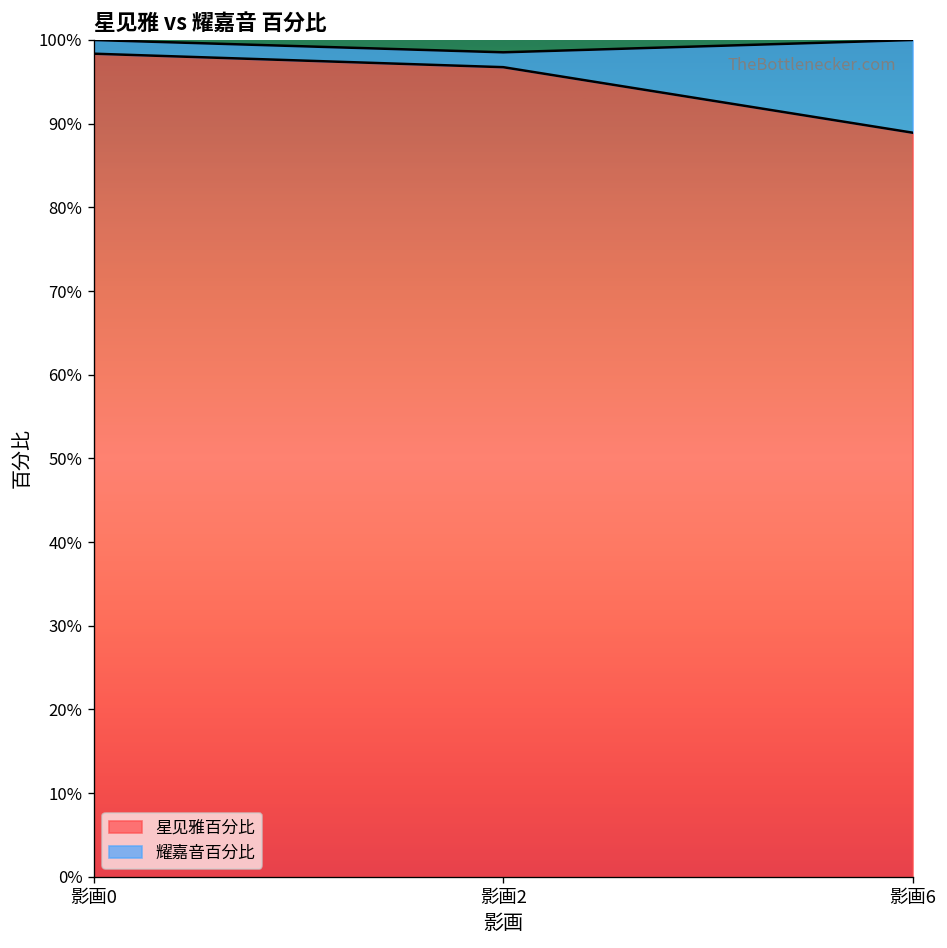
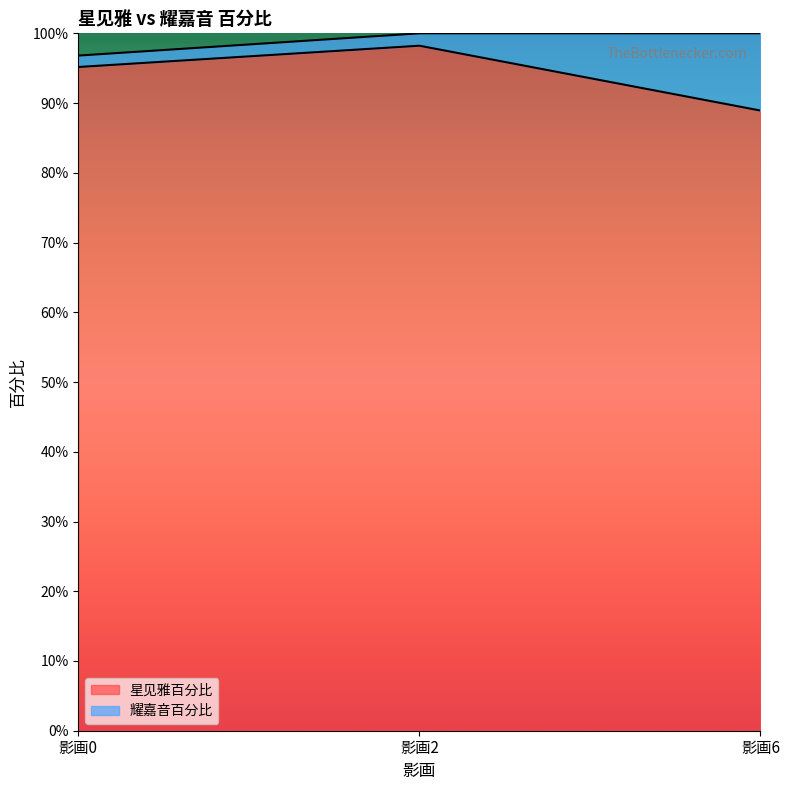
星见雅百分比, 影画0: 98% -> 95%
星见雅百分比, 影画2: 97% -> 98%
